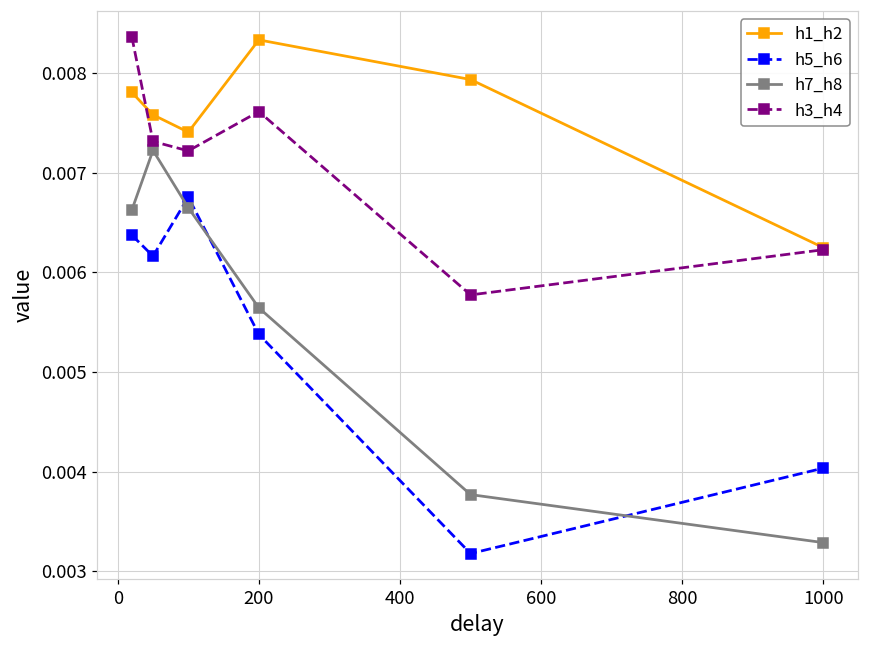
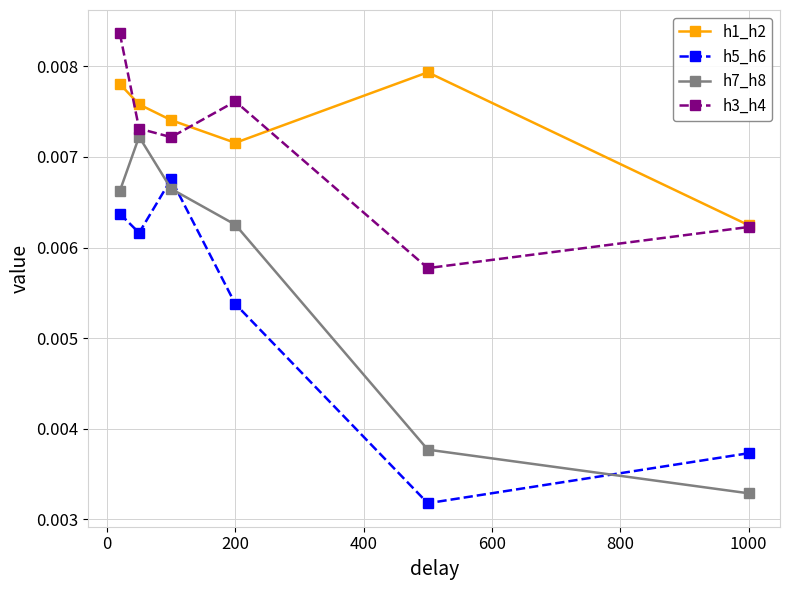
h1_h2, 200: 0.0083 -> 0.0072
h7_h8, 200: 0.0056 -> 0.0063
h5_h6, 1000: 0.0040 -> 0.0037
